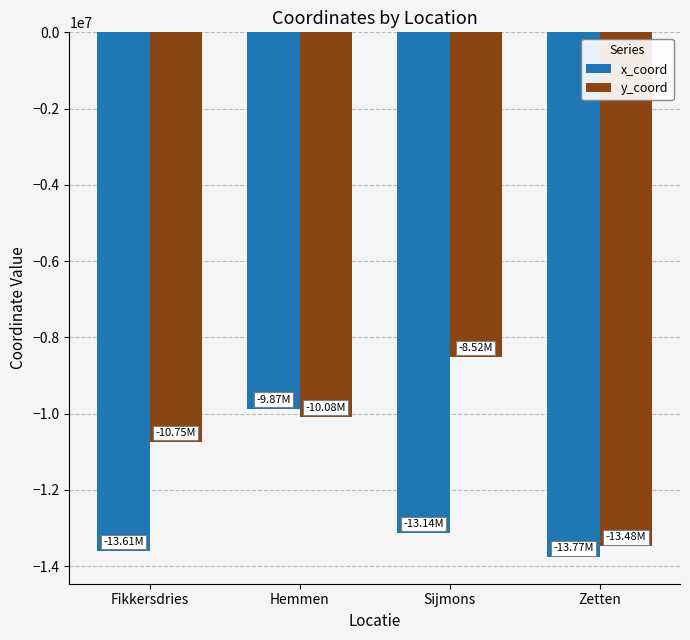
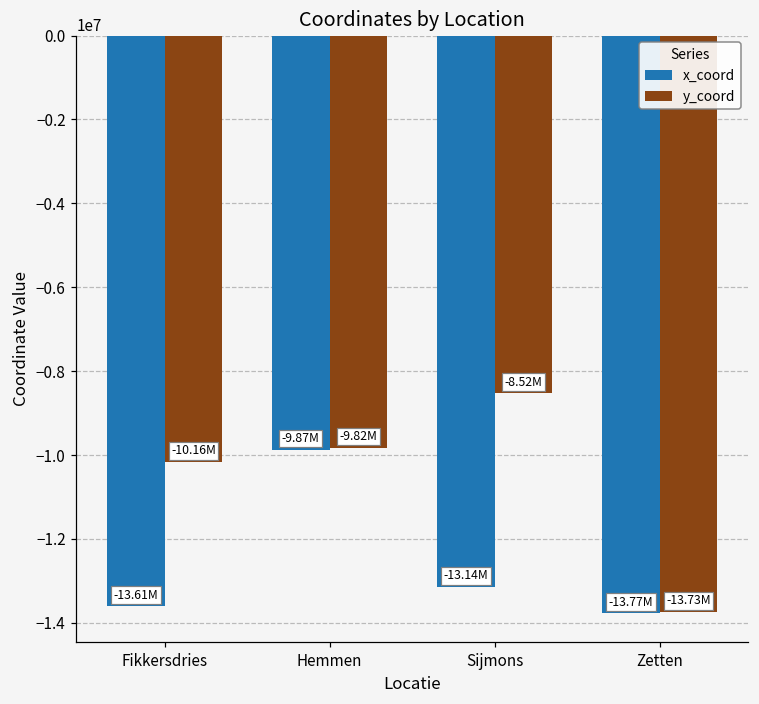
y_coord, Fikkersdries: -10.75M -> -10.16M
y_coord, Hemmen: -10.08M -> -9.82M
y_coord, Zetten: -13.48M -> -13.73M
